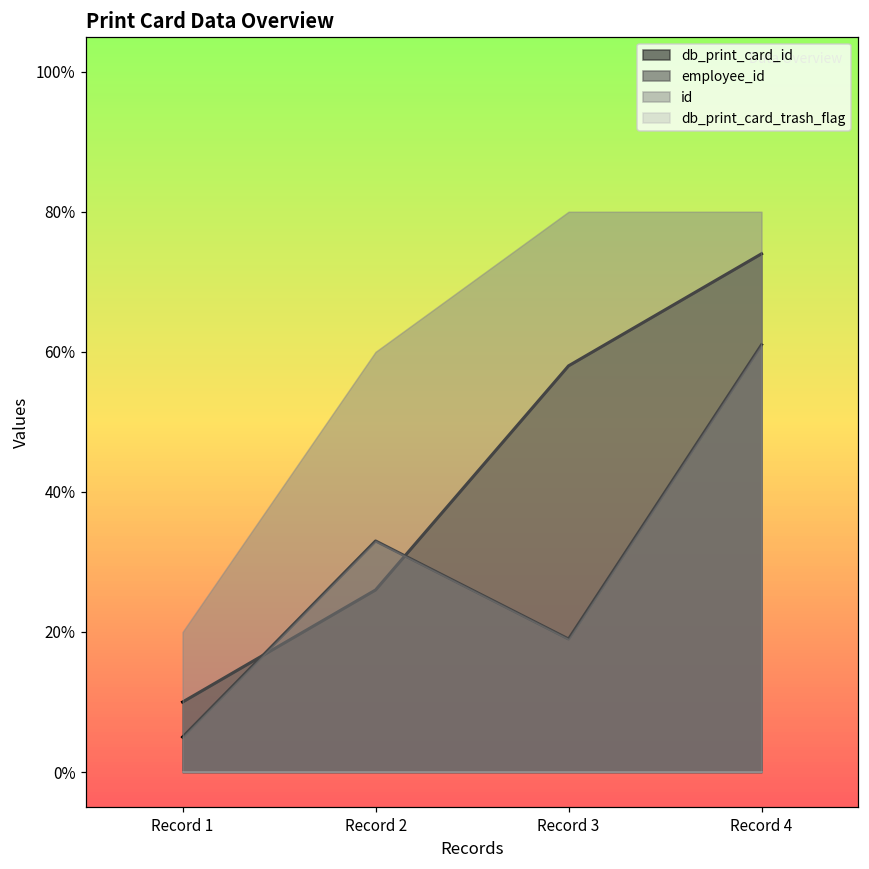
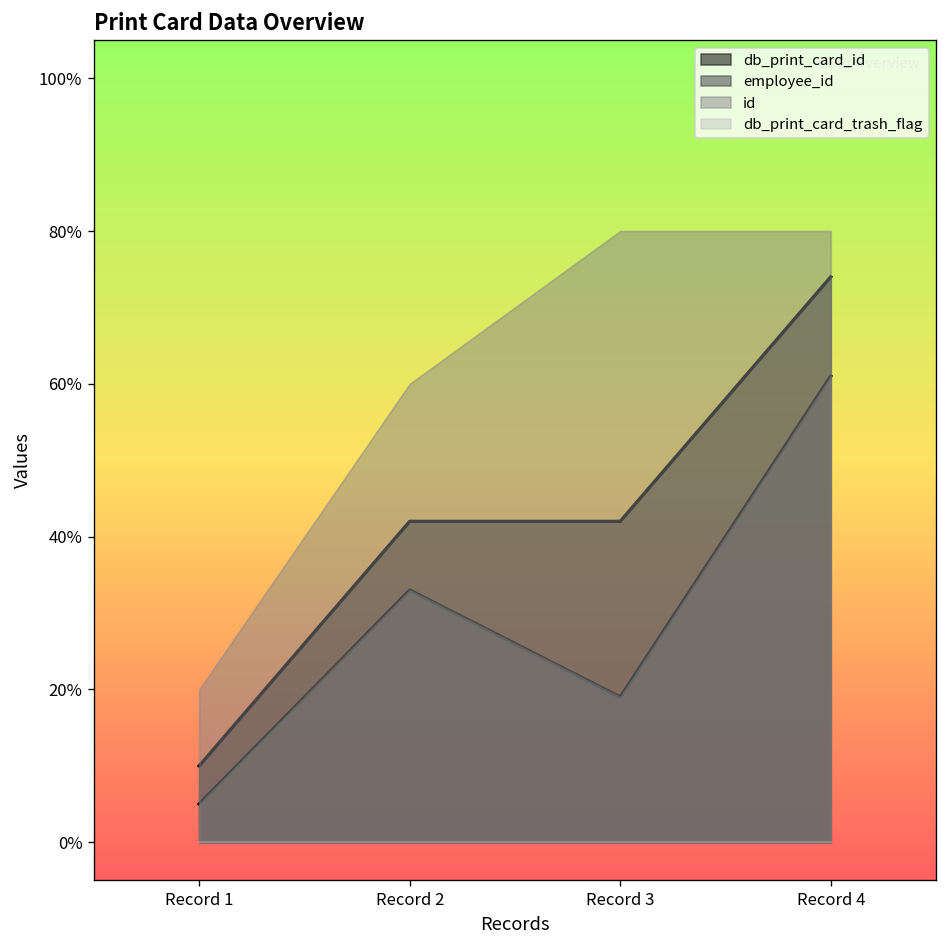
db_print_card_id, Record 2: 26% -> 42%
db_print_card_id, Record 3: 58% -> 42%
